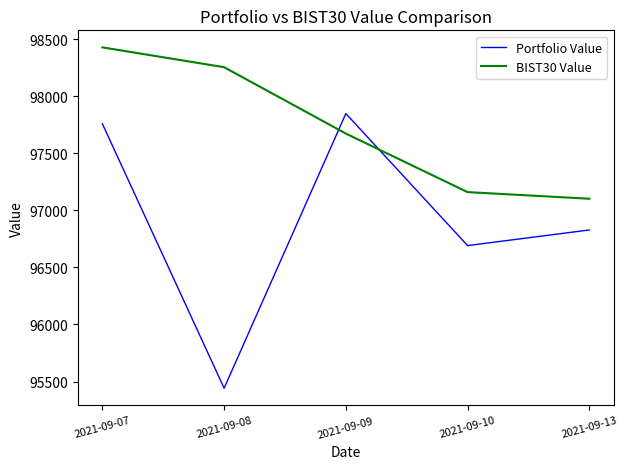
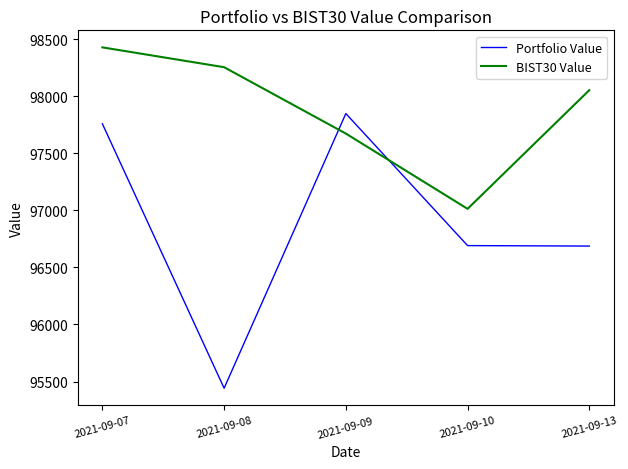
BIST30 Value, 2021-09-10: 97160 -> 97010
Portfolio Value, 2021-09-13: 96830 -> 96690
BIST30 Value, 2021-09-13: 97100 -> 98050
